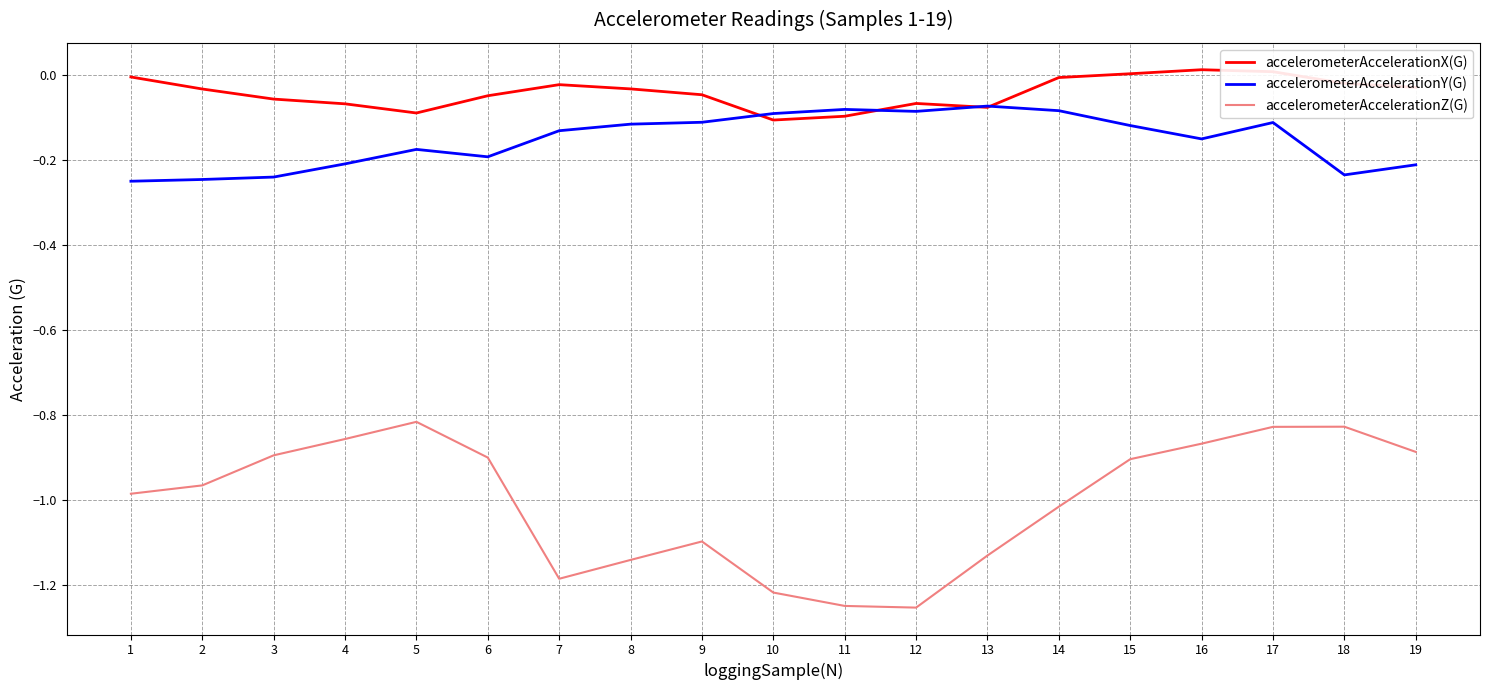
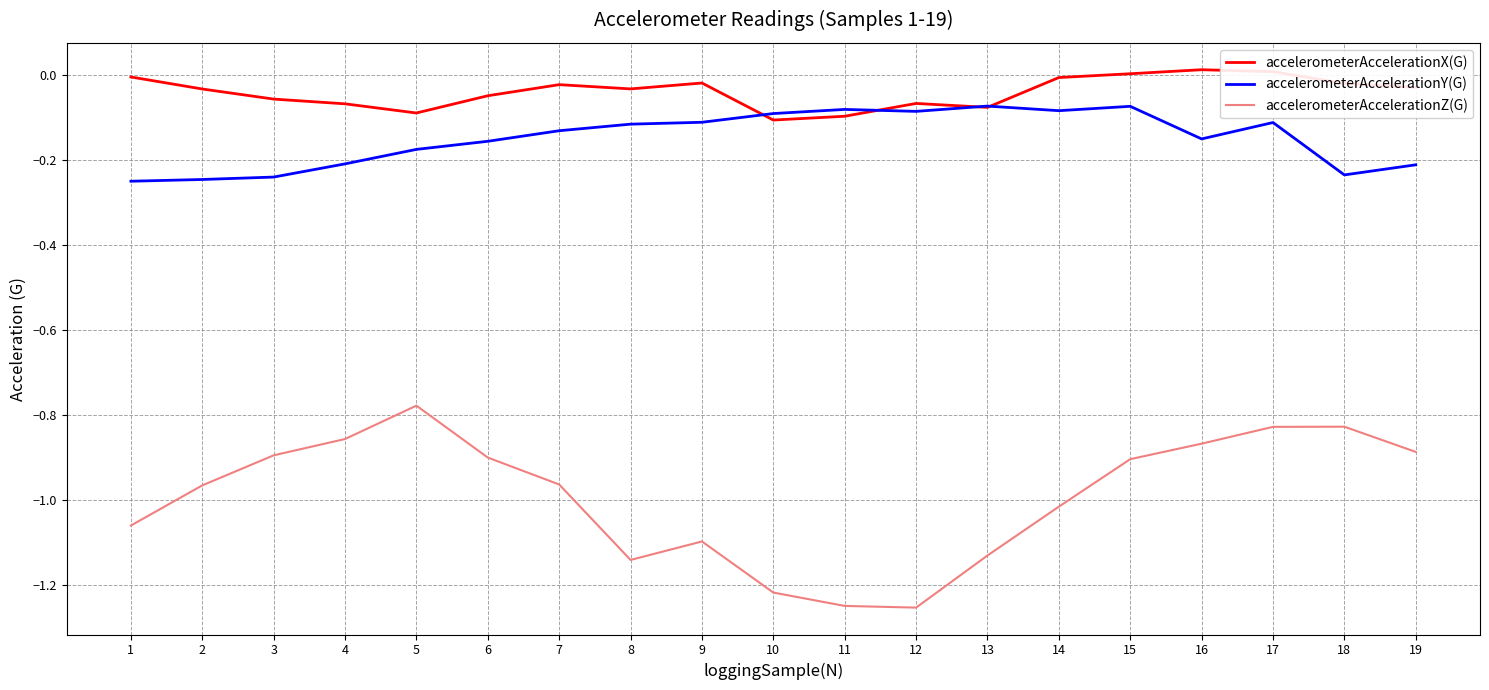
accelerometerAccelerationZ(G), 1: -0.98 -> -1.06
accelerometerAccelerationZ(G), 5: -0.82 -> -0.78
accelerometerAccelerationY(G), 6: -0.19 -> -0.16
accelerometerAccelerationZ(G), 7: -1.18 -> -0.96
accelerometerAccelerationX(G), 9: -0.05 -> -0.02
accelerometerAccelerationY(G), 15: -0.12 -> -0.07
